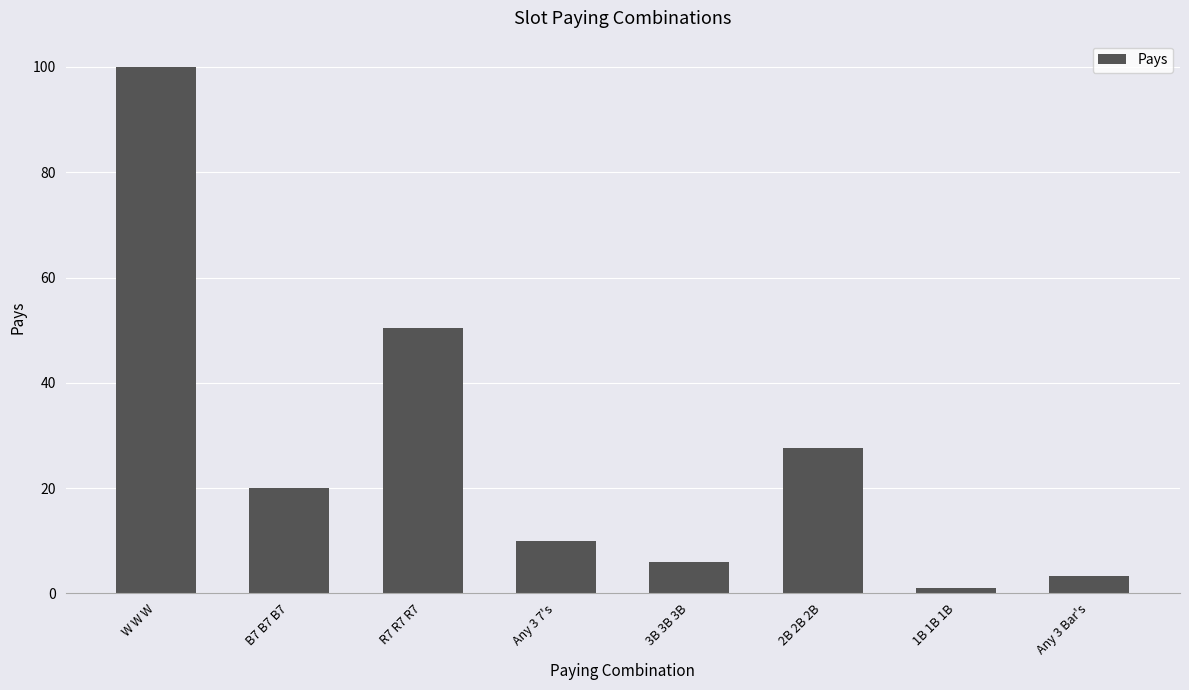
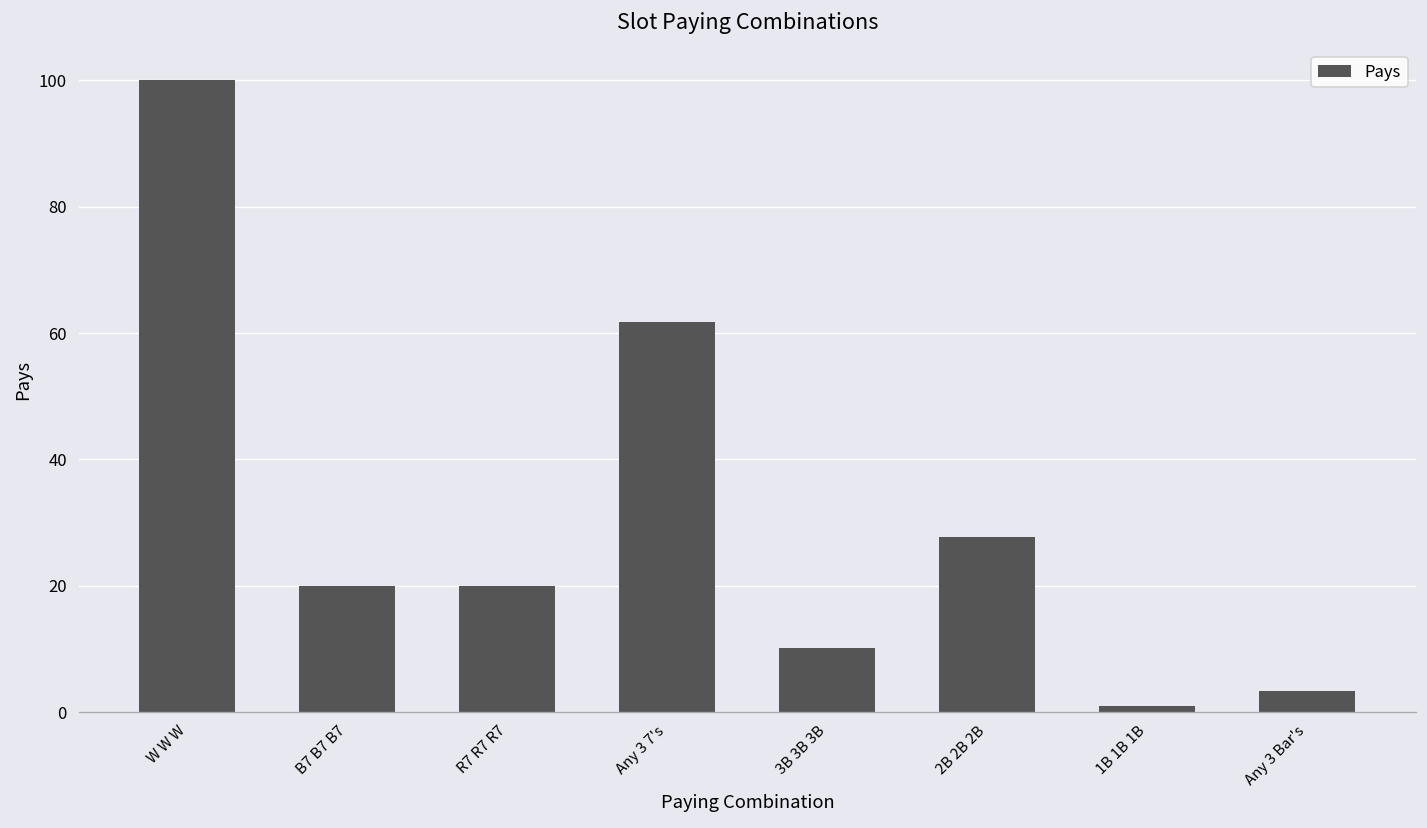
R7 R7 R7: 50 -> 20
Any 3 7's: 10 -> 62
3B 3B 3B: 6 -> 10
